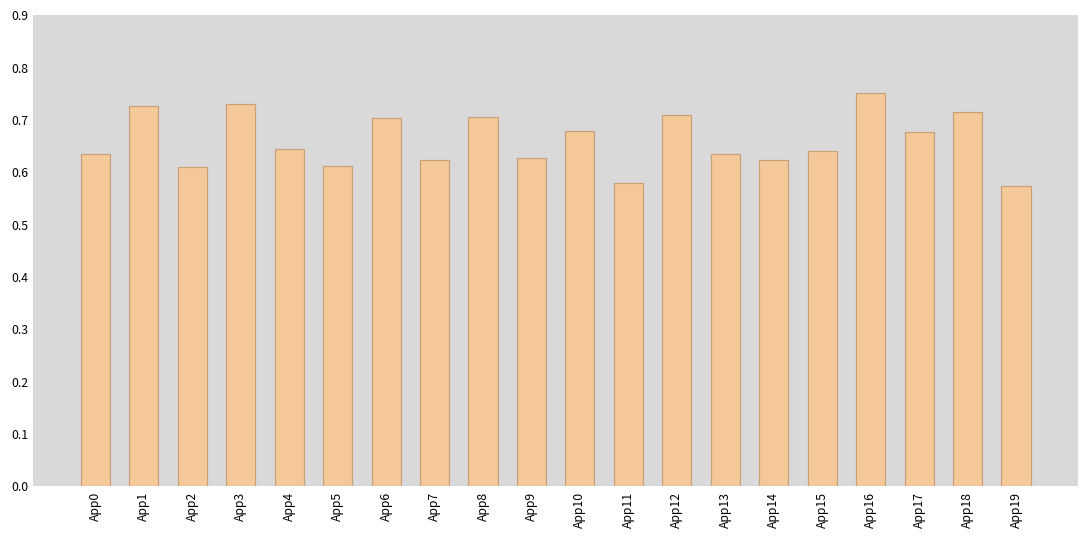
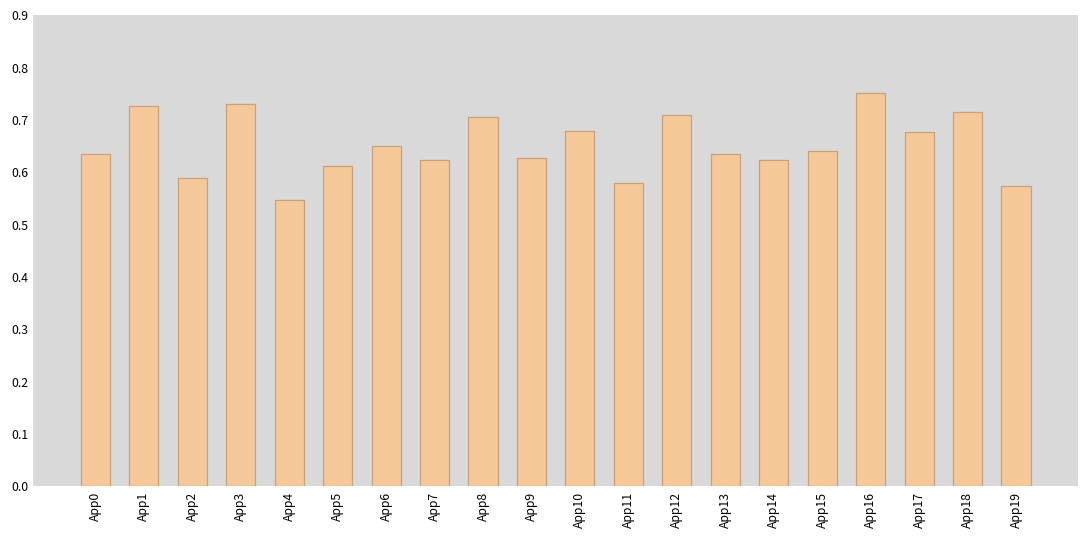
App2: 0.61 -> 0.59
App4: 0.65 -> 0.55
App6: 0.70 -> 0.65
